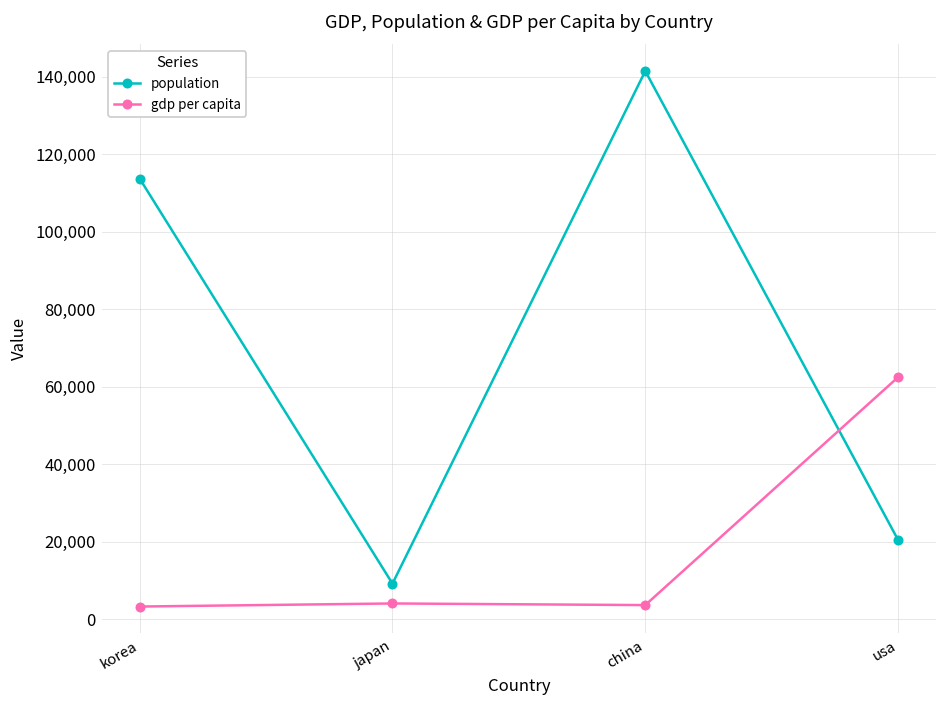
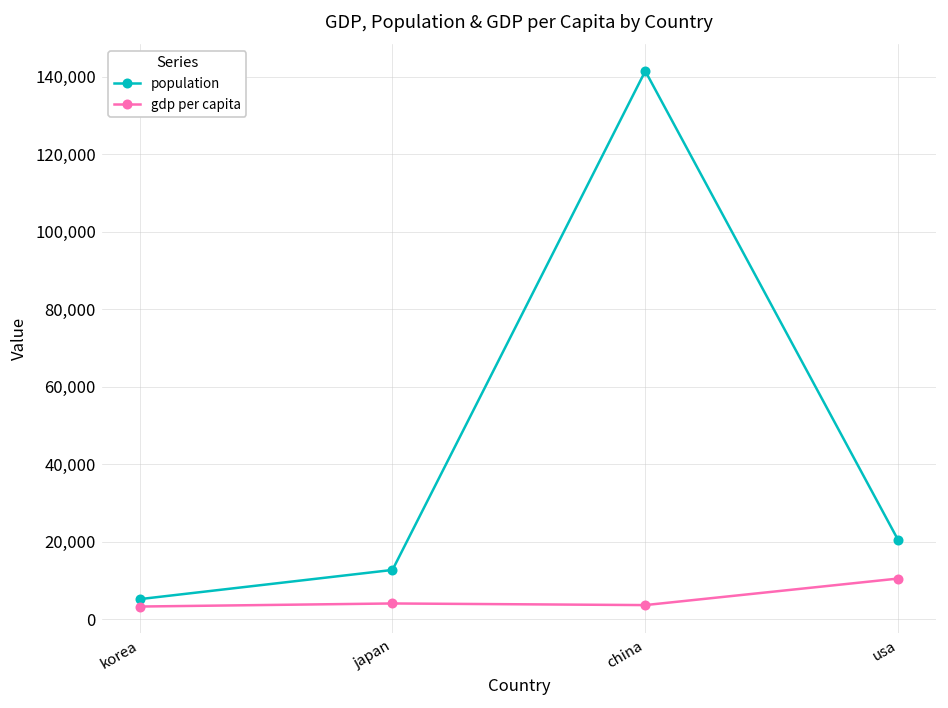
population, korea: 114,000 -> 5,000
population, japan: 9,000 -> 13,000
gdp per capita, usa: 62,000 -> 10,000
